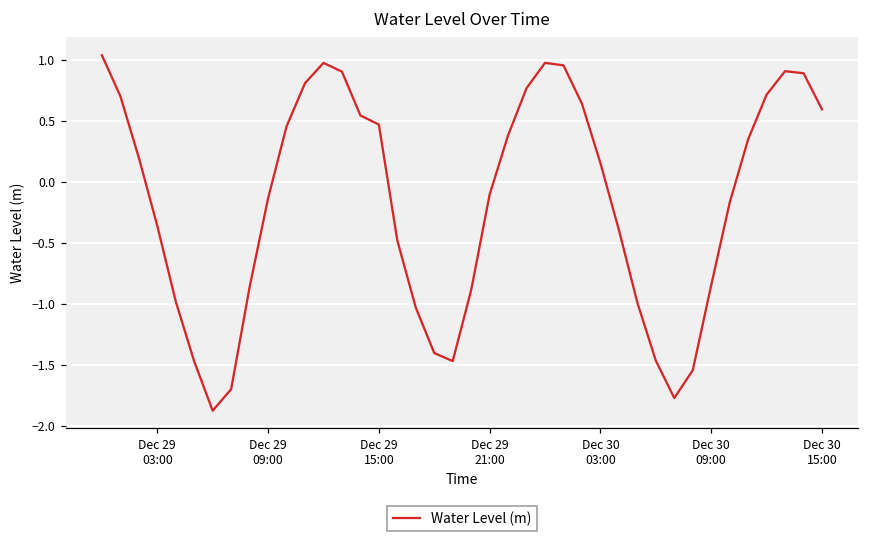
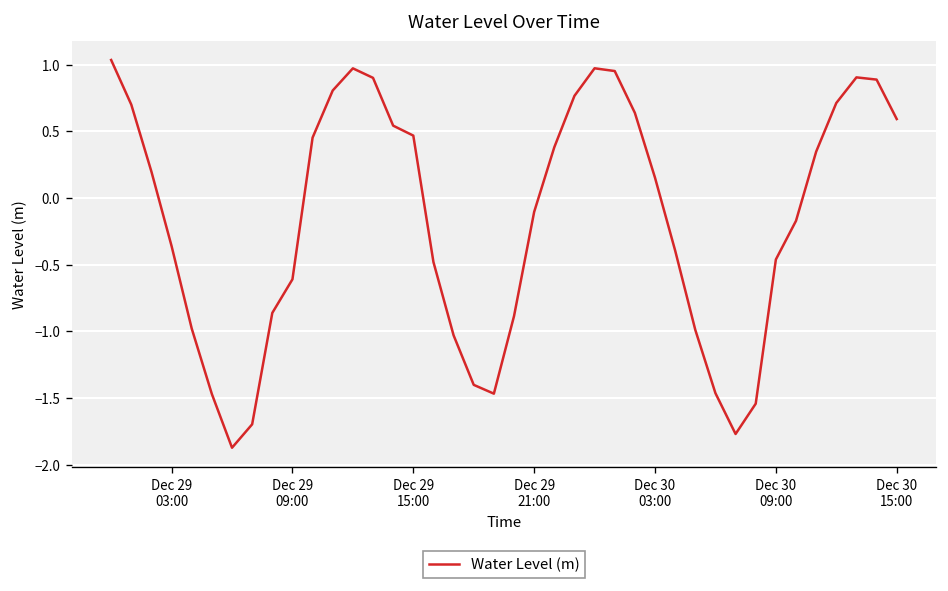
Dec 29 09:00: -0.14 -> -0.61
Dec 30 09:00: -0.85 -> -0.46
